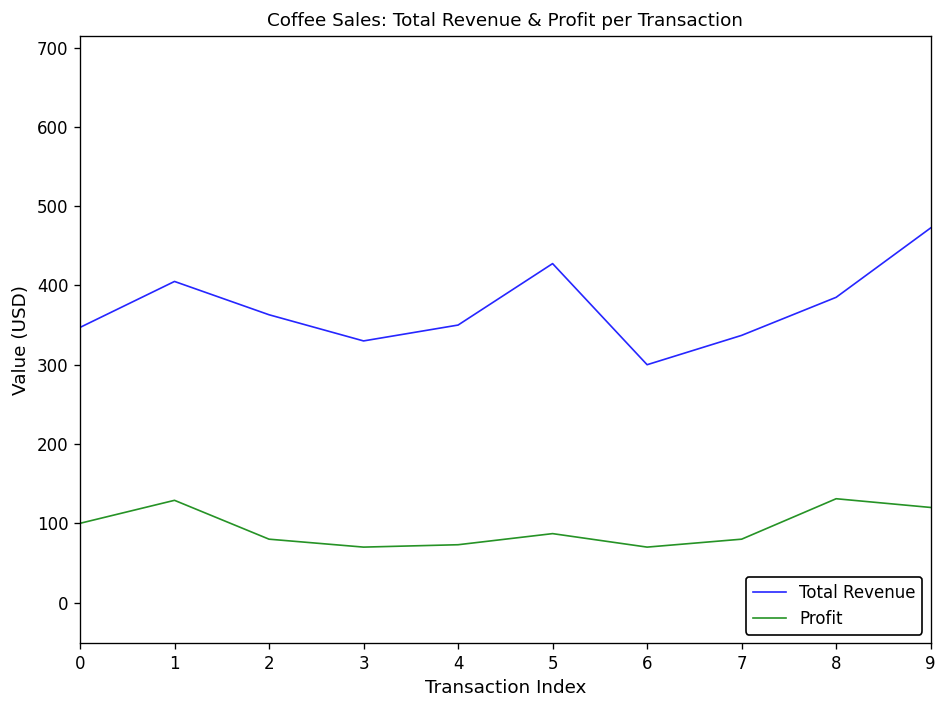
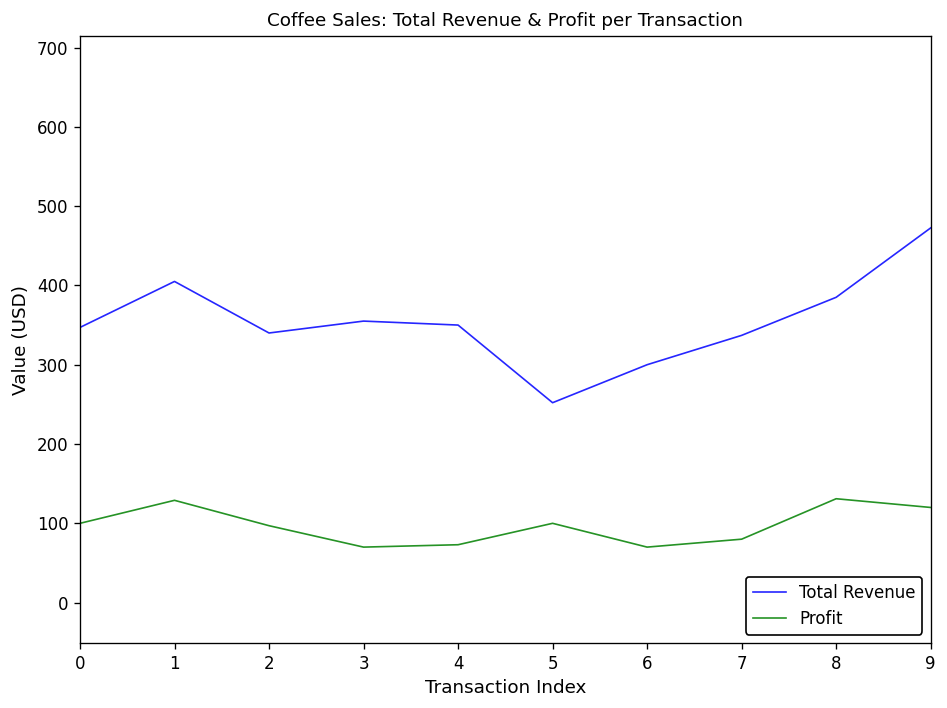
Total Revenue, 2: 360 -> 340
Profit, 2: 80 -> 100
Total Revenue, 3: 330 -> 360
Total Revenue, 5: 430 -> 250
Profit, 5: 90 -> 100
